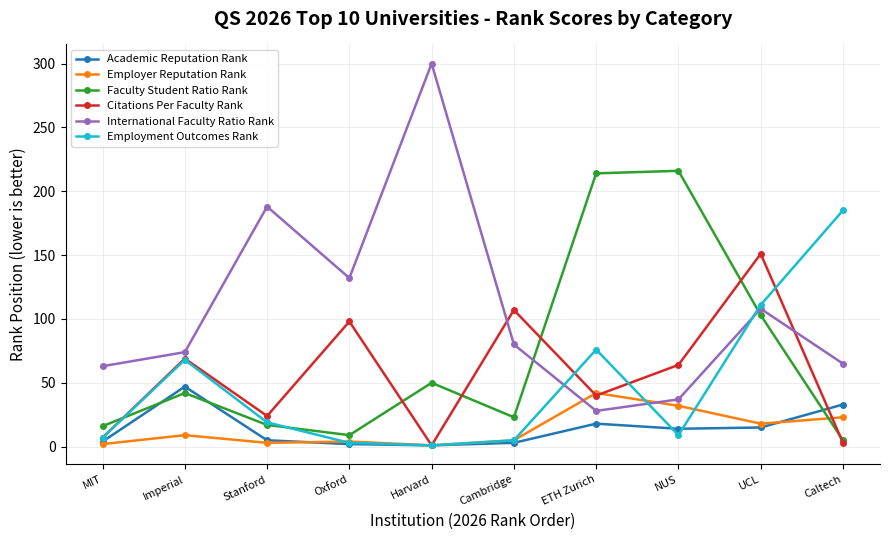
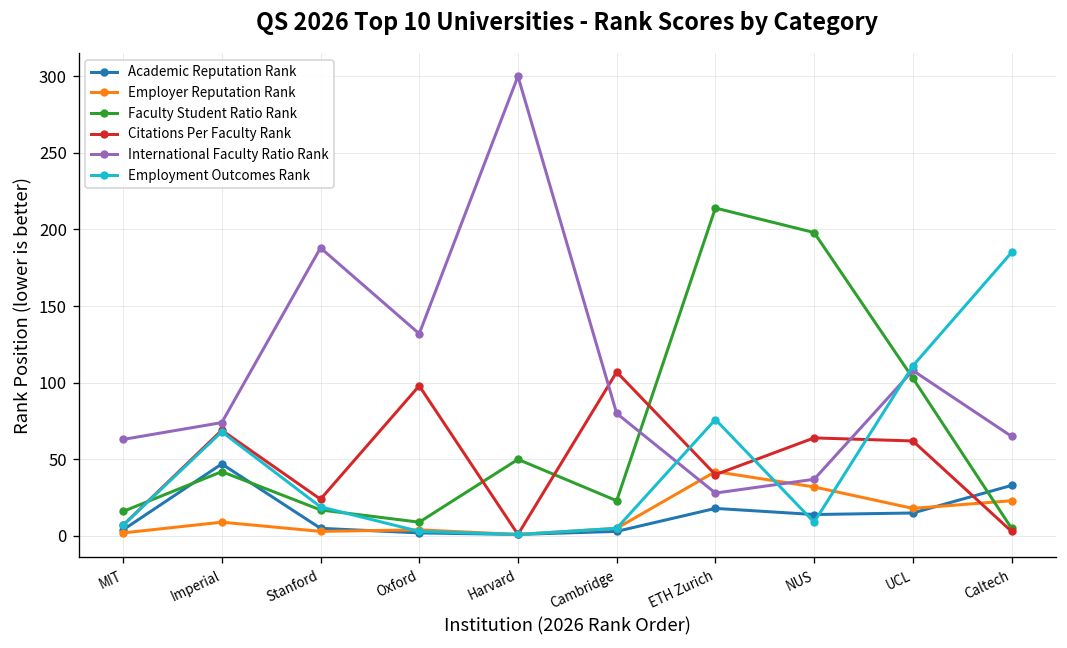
Faculty Student Ratio Rank, NUS: 216 -> 198
Citations Per Faculty Rank, UCL: 151 -> 62
